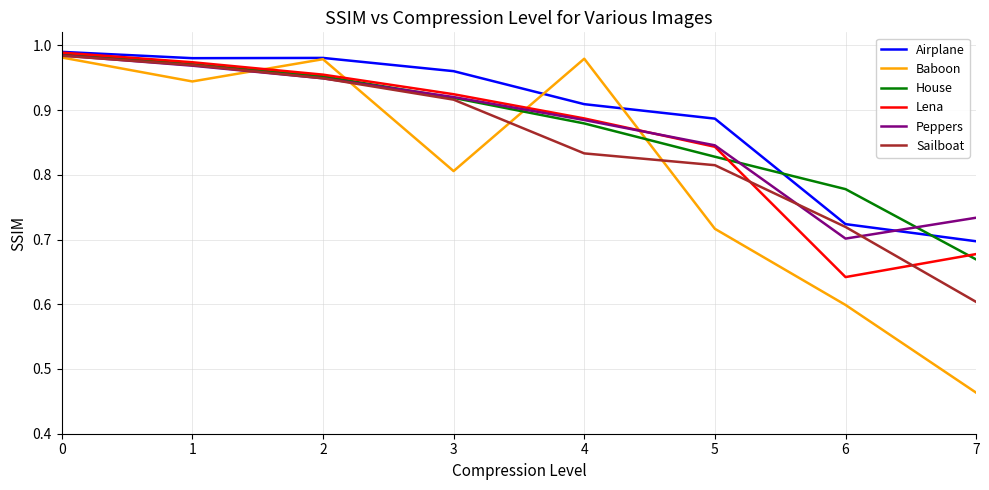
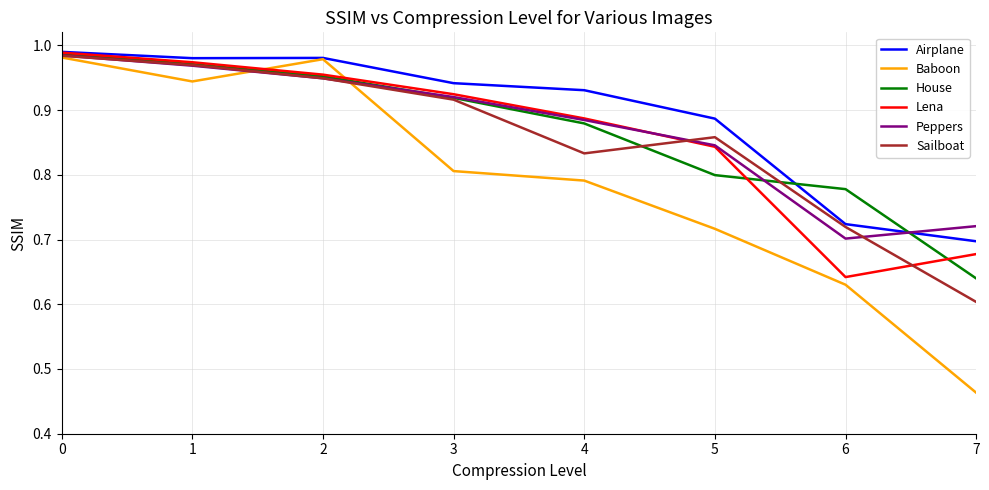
Airplane, 3: 0.96 -> 0.94
Airplane, 4: 0.91 -> 0.93
Baboon, 4: 0.98 -> 0.79
House, 5: 0.83 -> 0.80
Sailboat, 5: 0.81 -> 0.86
Baboon, 6: 0.60 -> 0.63
House, 7: 0.67 -> 0.64
Peppers, 7: 0.73 -> 0.72
